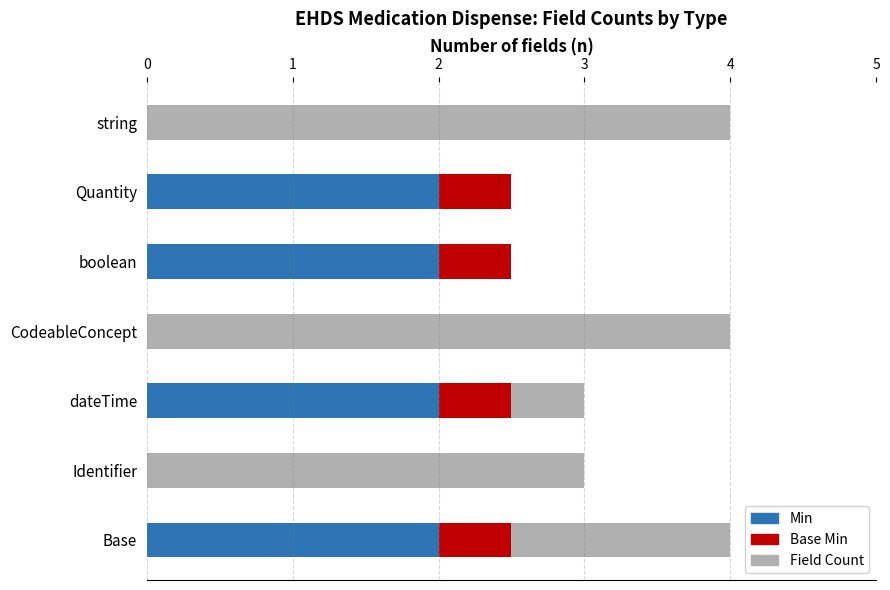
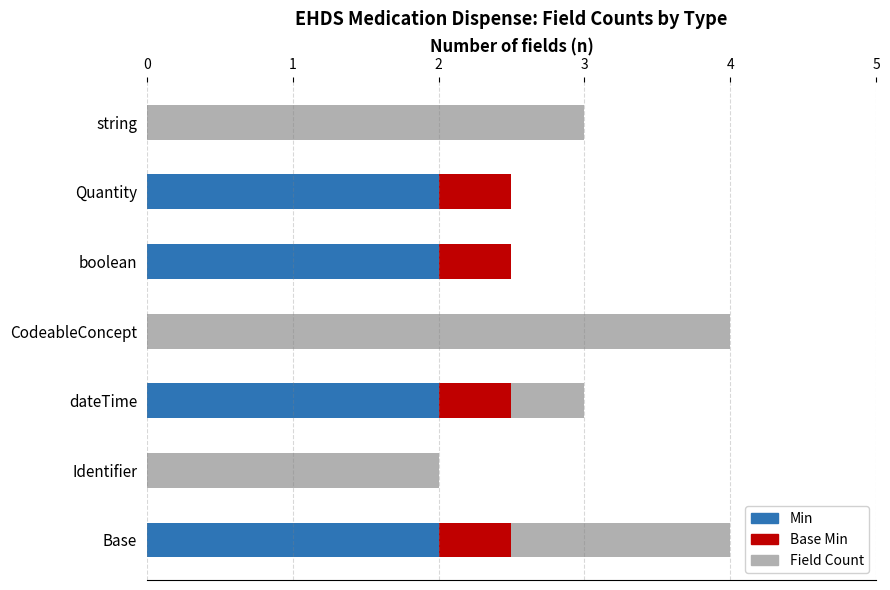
Field Count, string: 4 -> 3
Field Count, Identifier: 3 -> 2
